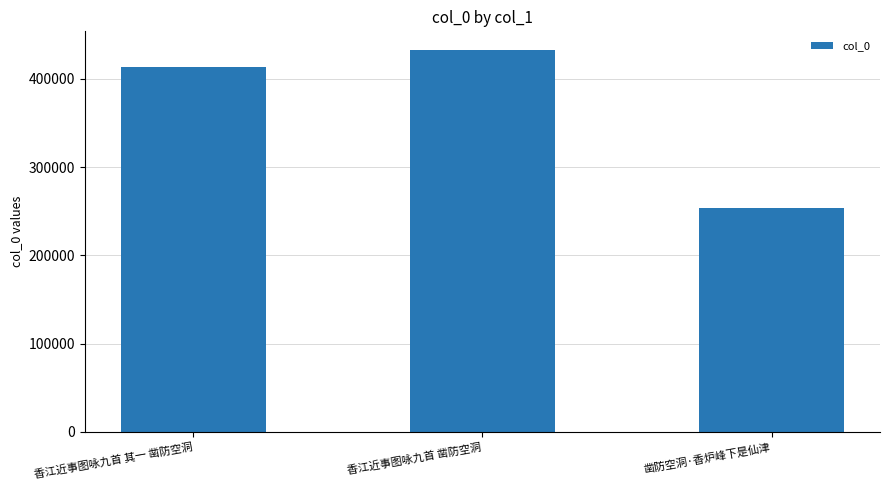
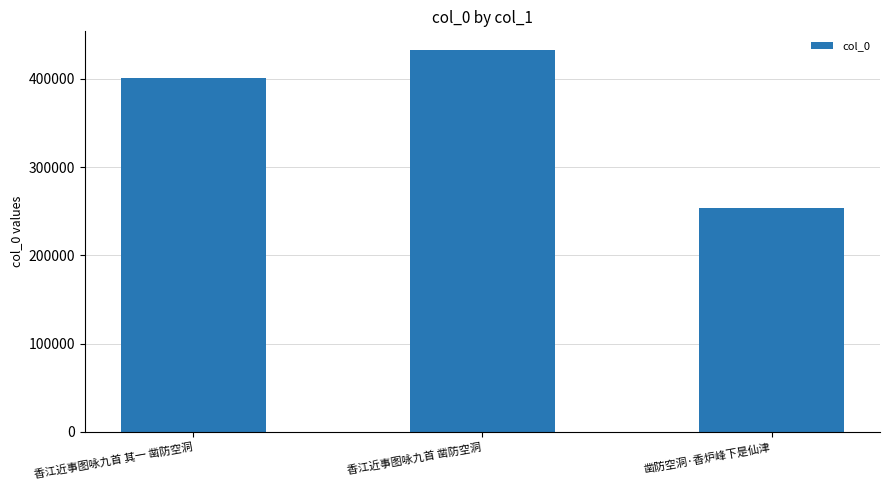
香江近事图咏九首 其一 凿防空洞: 410000 -> 400000
